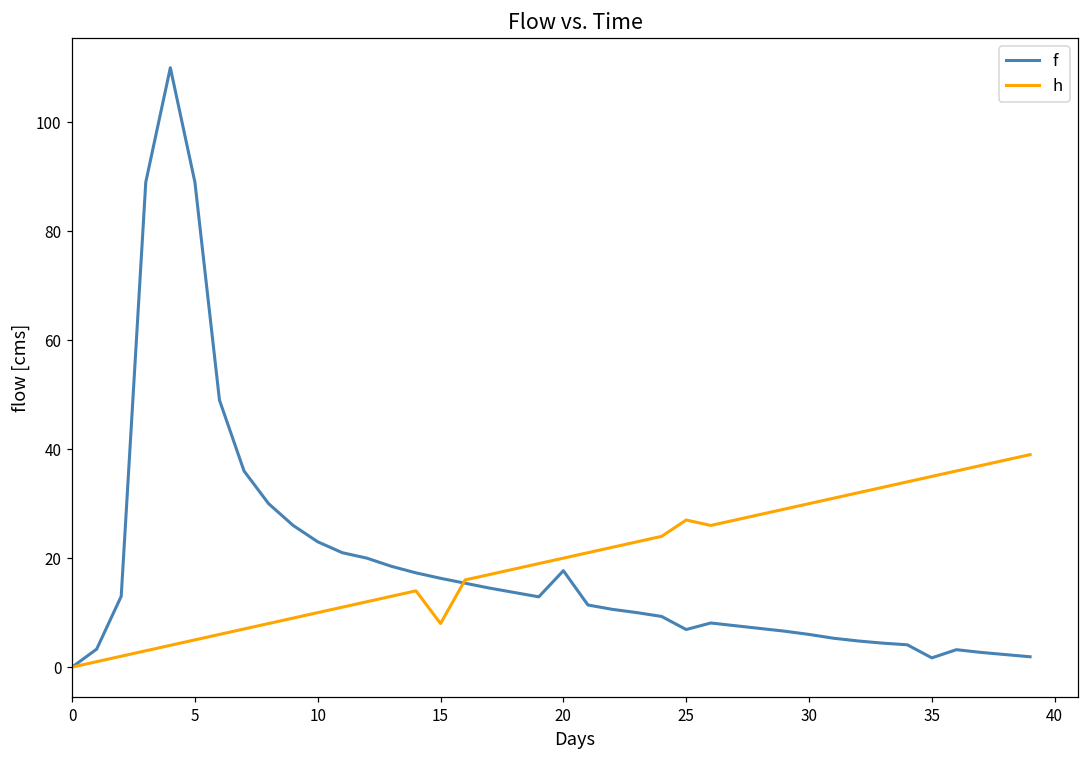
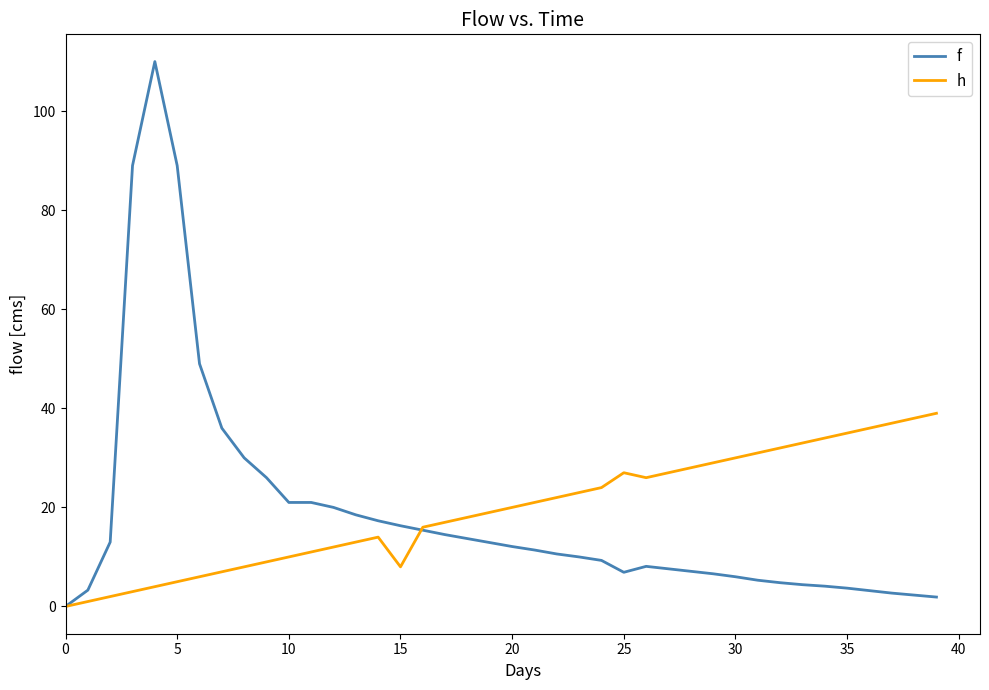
f, 10: 23 -> 21
f, 20: 18 -> 12
f, 35: 2 -> 4
